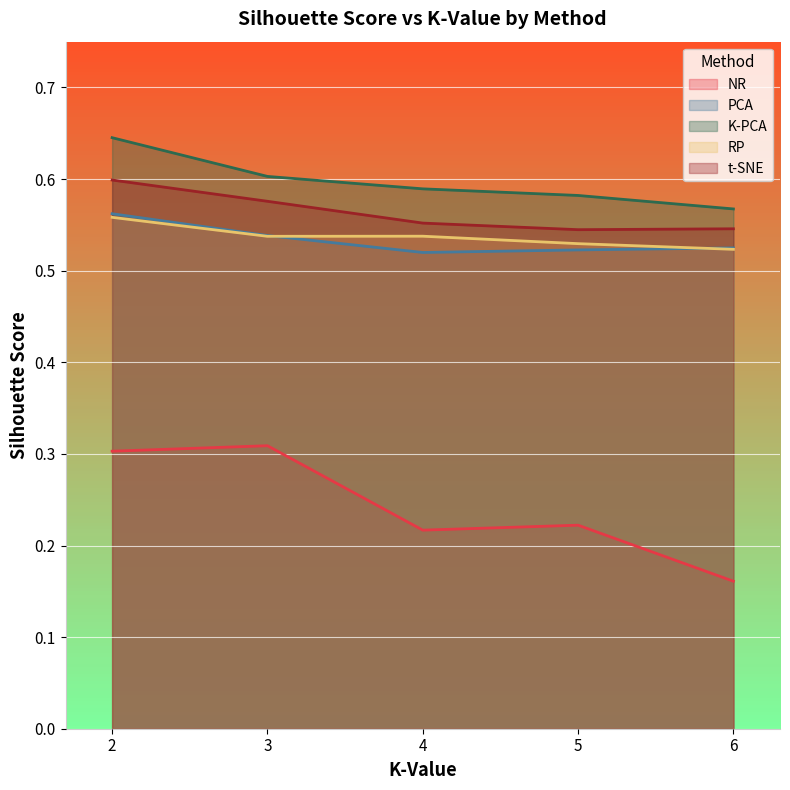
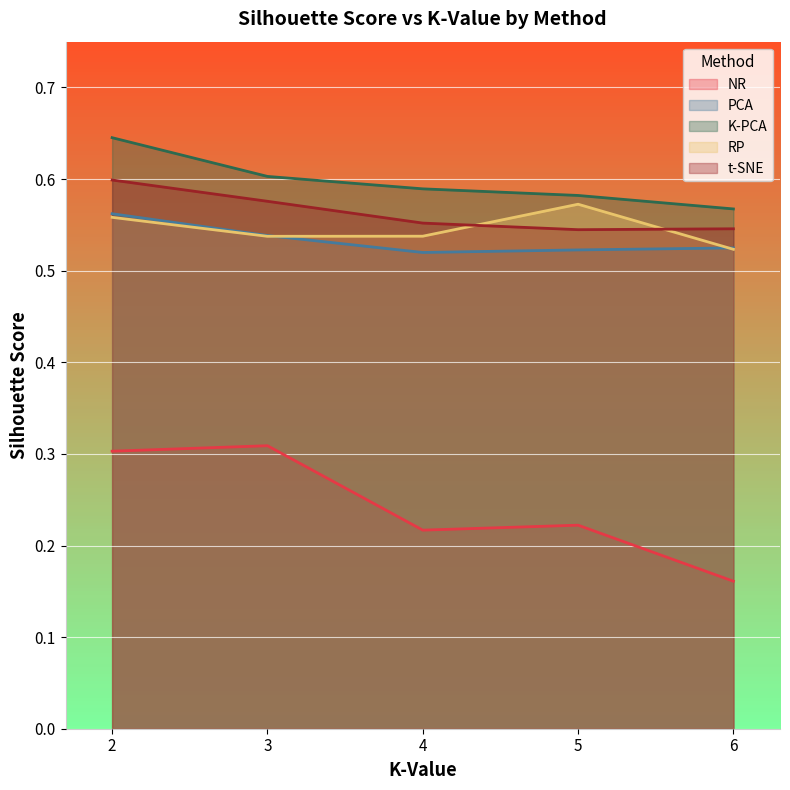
RP, 5: 0.53 -> 0.57
